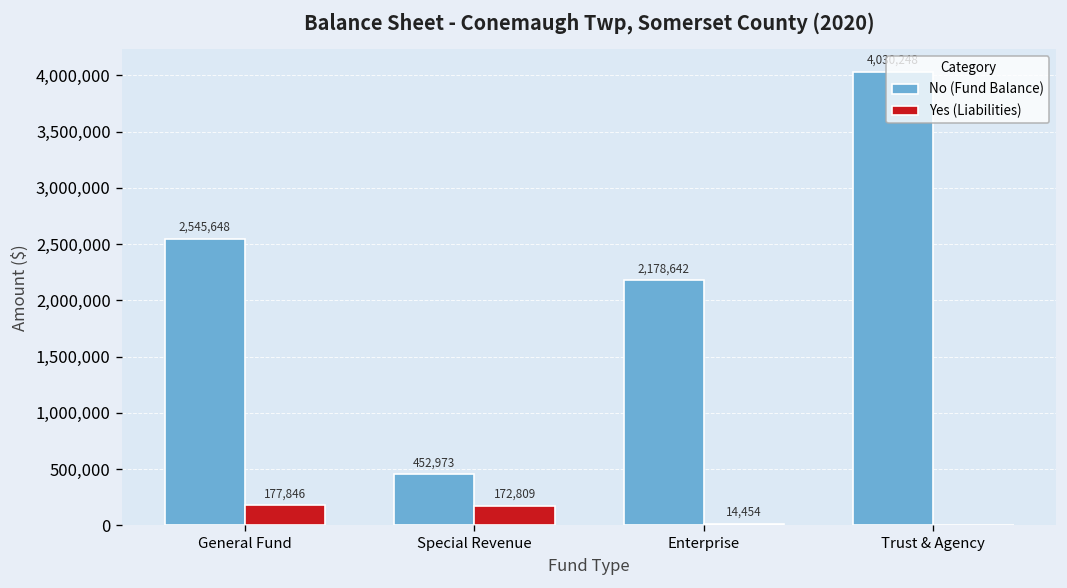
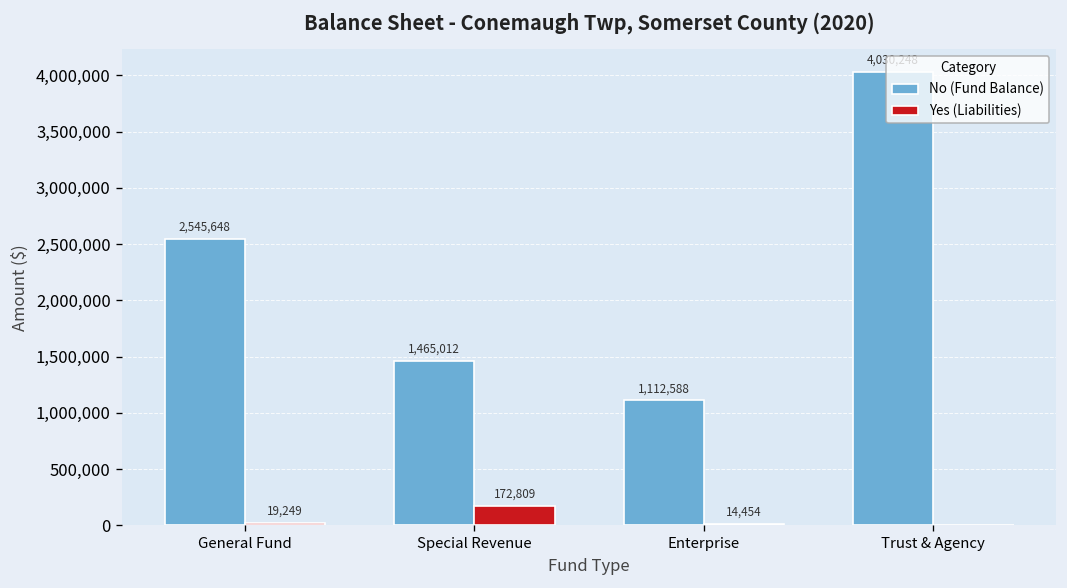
Yes (Liabilities), General Fund: 177,846 -> 19,249
No (Fund Balance), Special Revenue: 452,973 -> 1,465,012
No (Fund Balance), Enterprise: 2,178,642 -> 1,112,588
